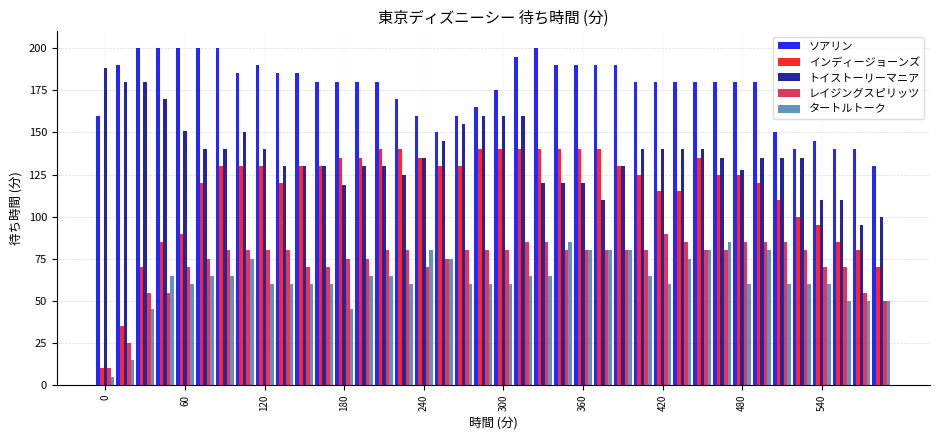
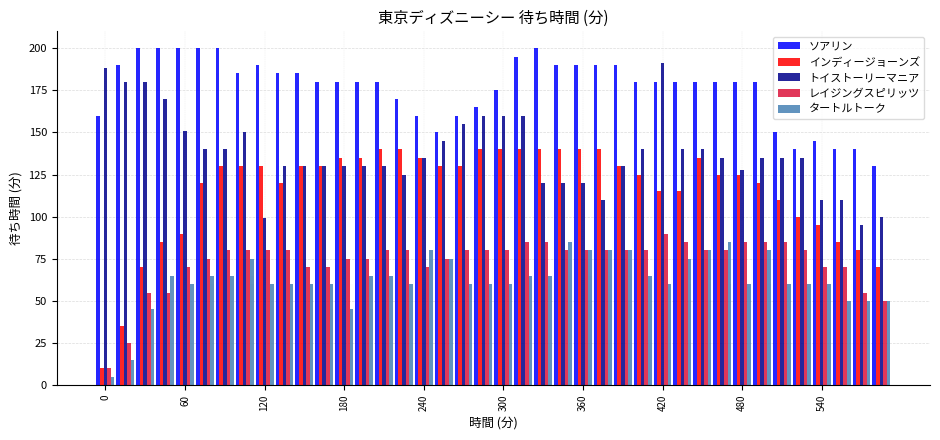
トイストーリーマニア, 120: 140 -> 99
トイストーリーマニア, 180: 119 -> 130
トイストーリーマニア, 420: 140 -> 191
